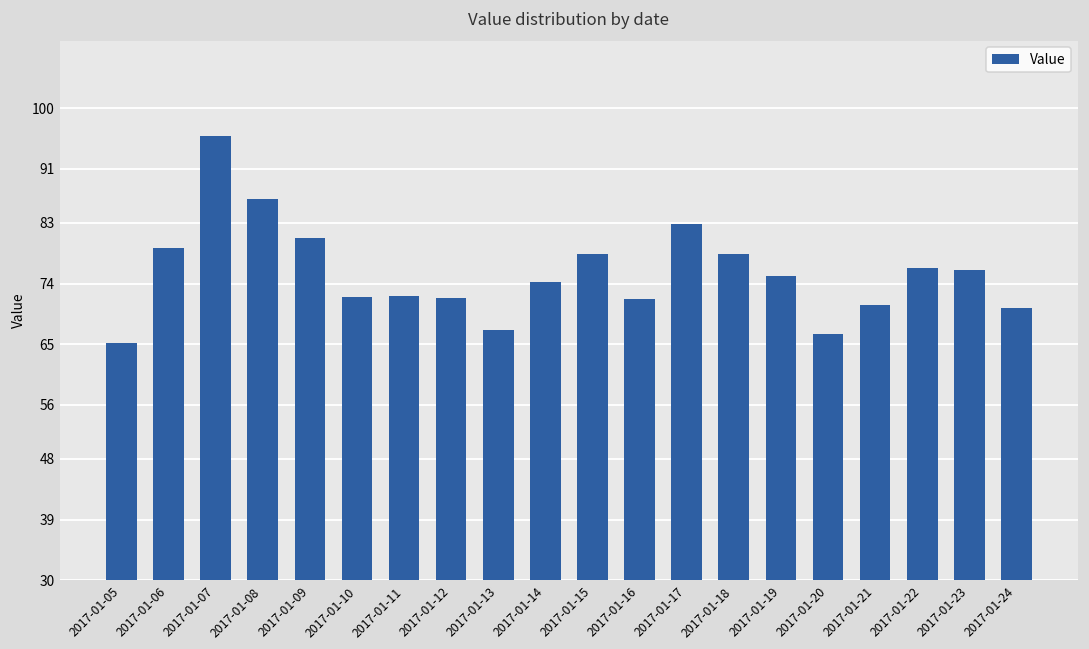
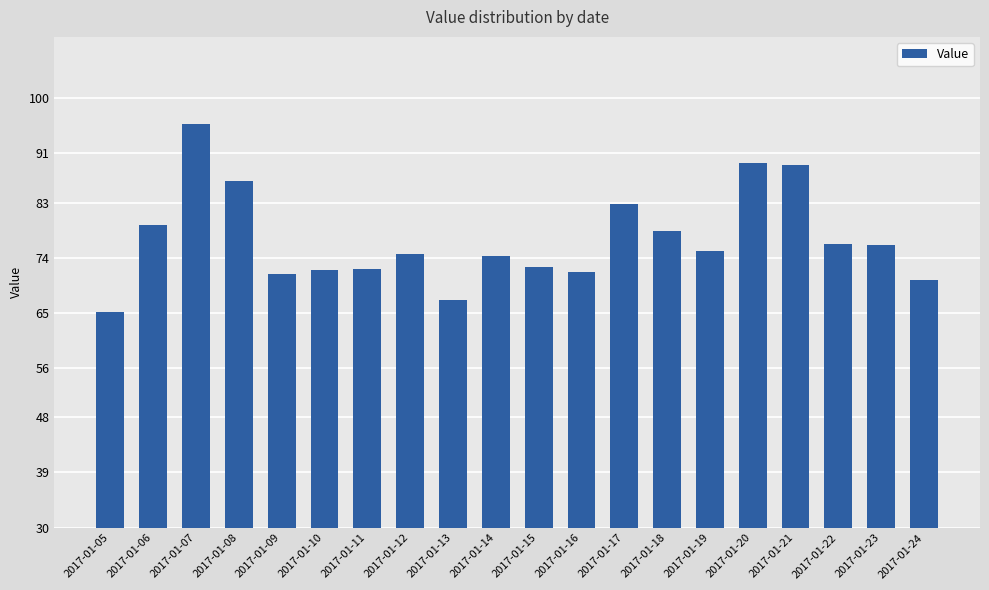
2017-01-09: 81 -> 71
2017-01-12: 72 -> 75
2017-01-15: 78 -> 73
2017-01-20: 66 -> 89
2017-01-21: 71 -> 89
